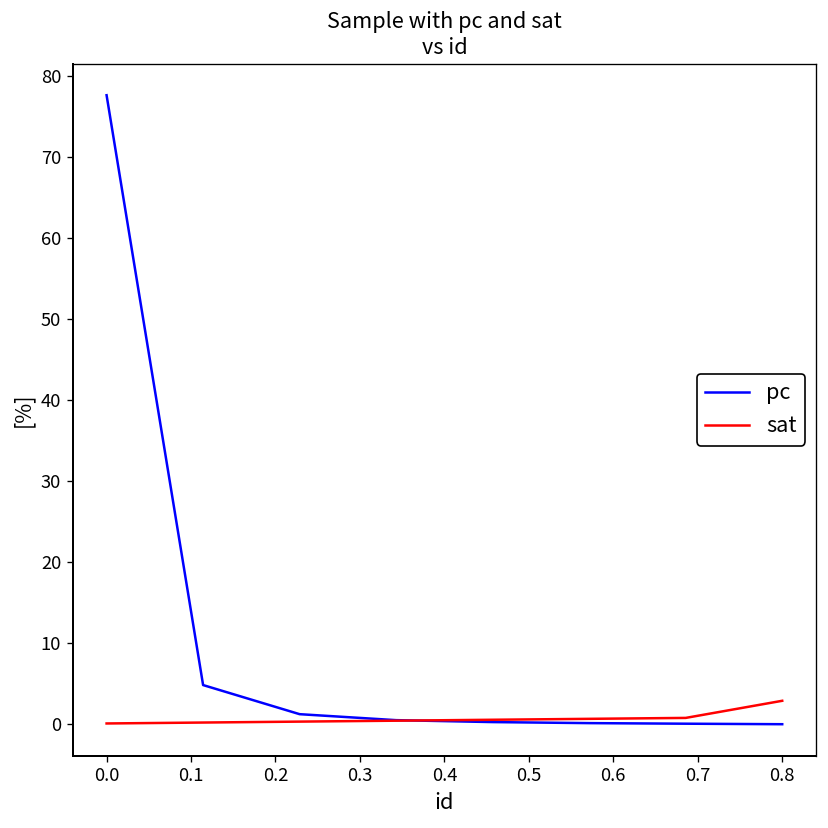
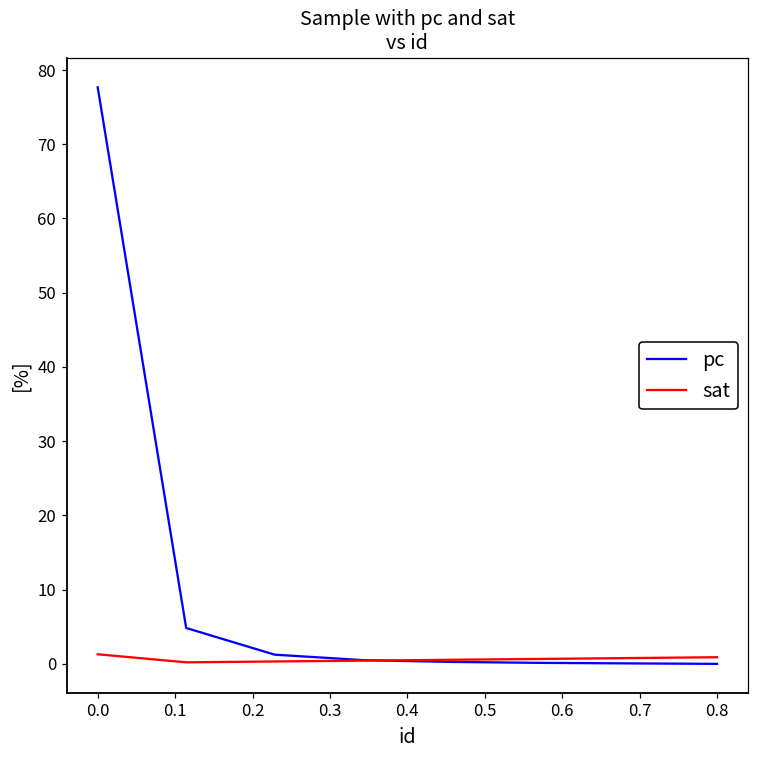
sat, 0.0: 0 -> 1
sat, 0.8: 3 -> 1
